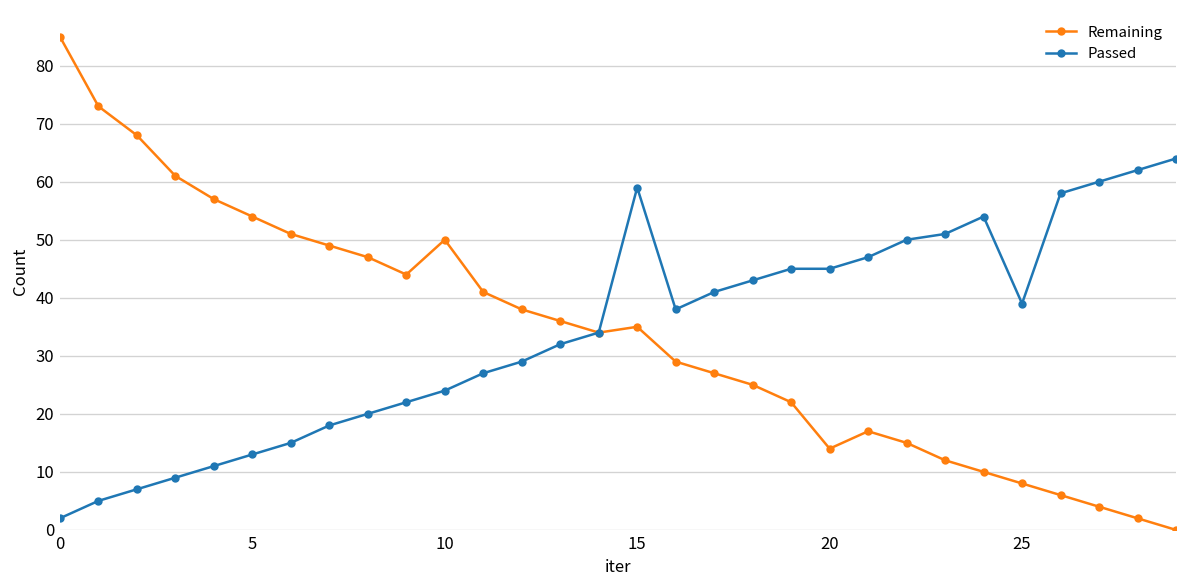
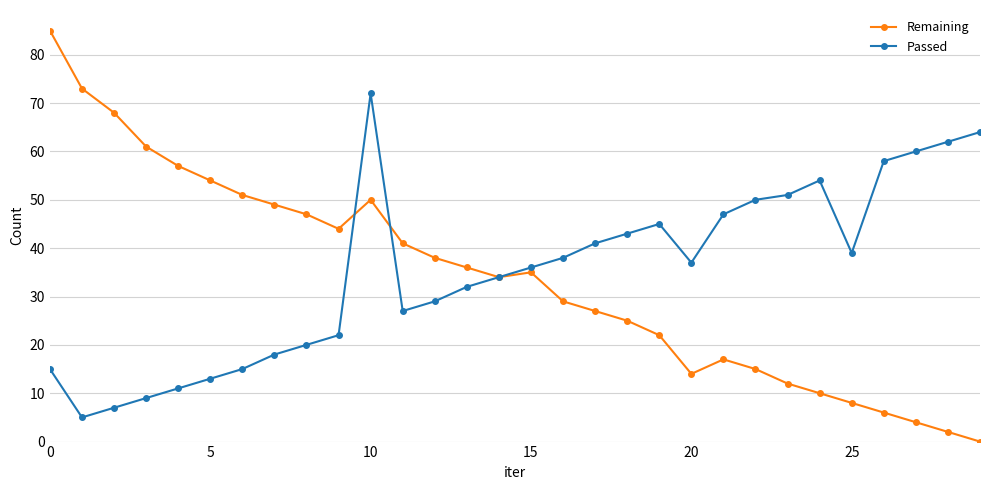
Passed, 0: 2 -> 15
Passed, 10: 24 -> 72
Passed, 15: 59 -> 36
Passed, 20: 45 -> 37
